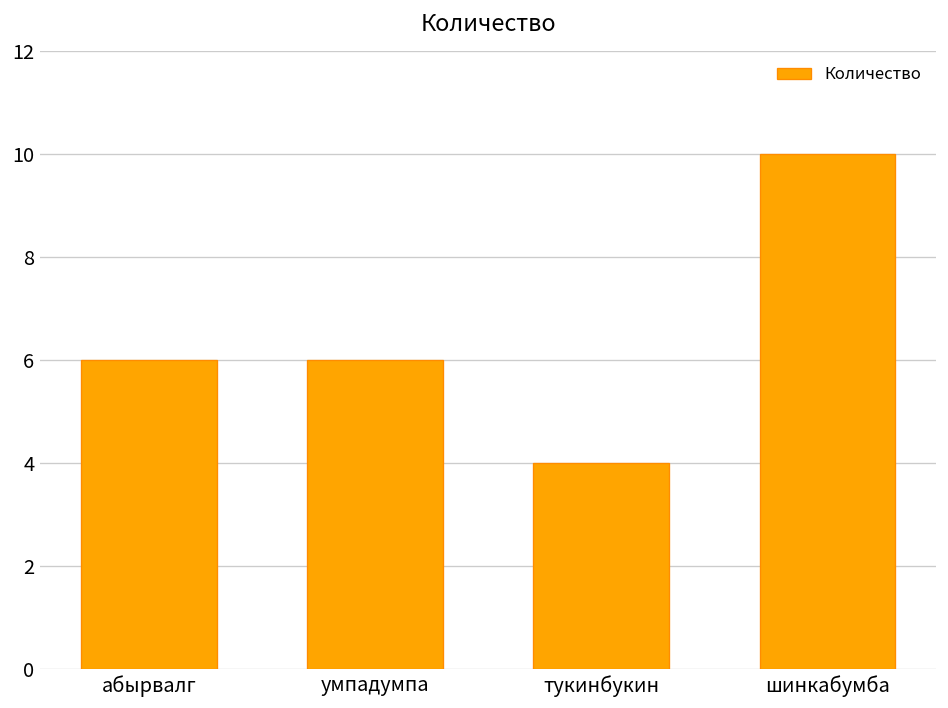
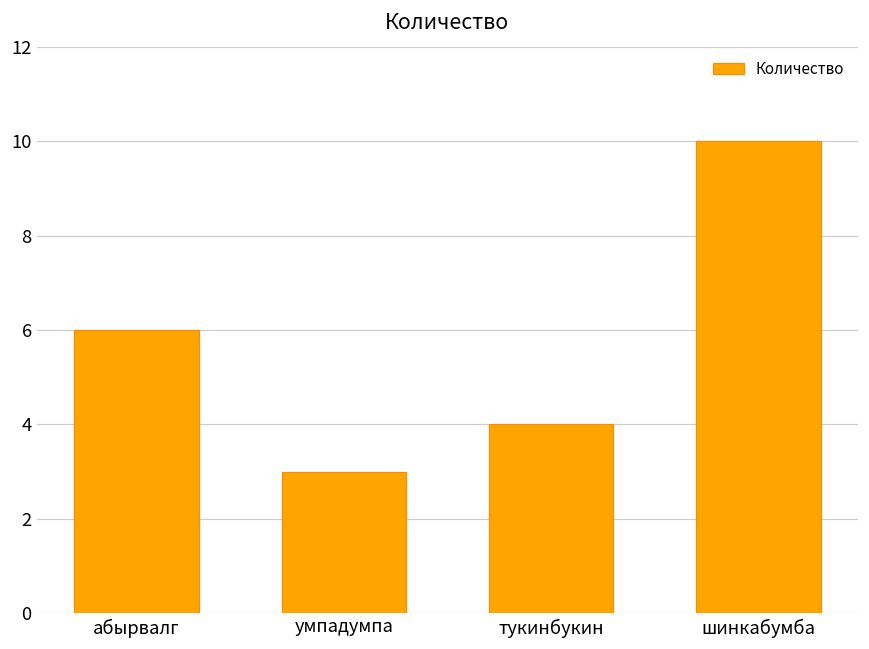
умпадумпа: 6 -> 3
